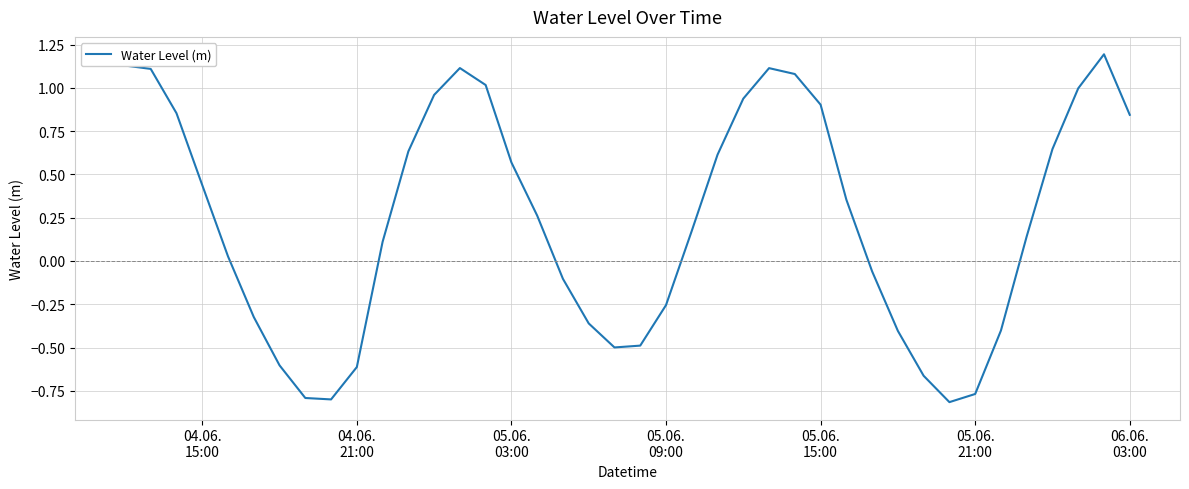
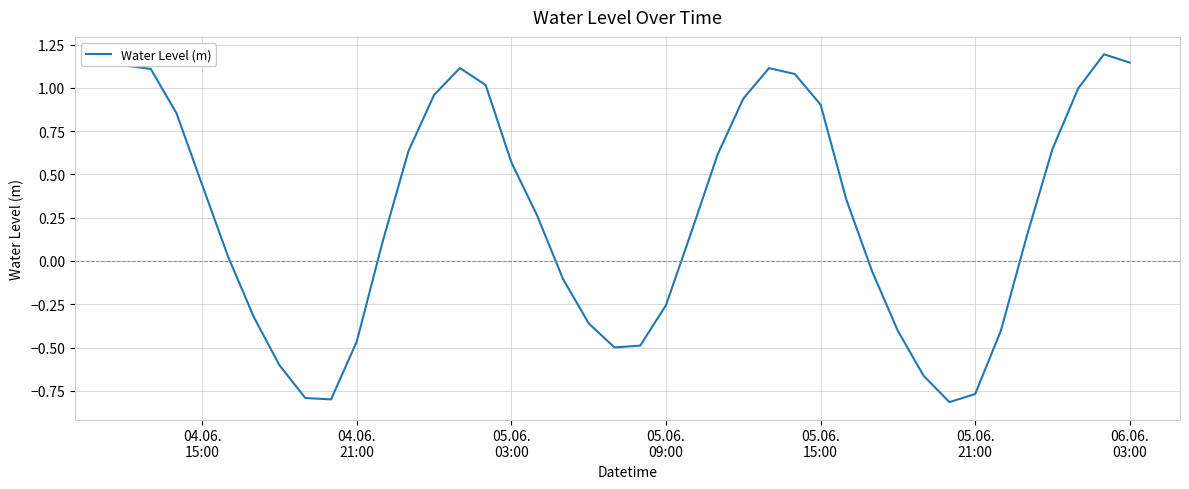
04.06. 21:00: -0.61 -> -0.46
06.06. 03:00: 0.84 -> 1.15
